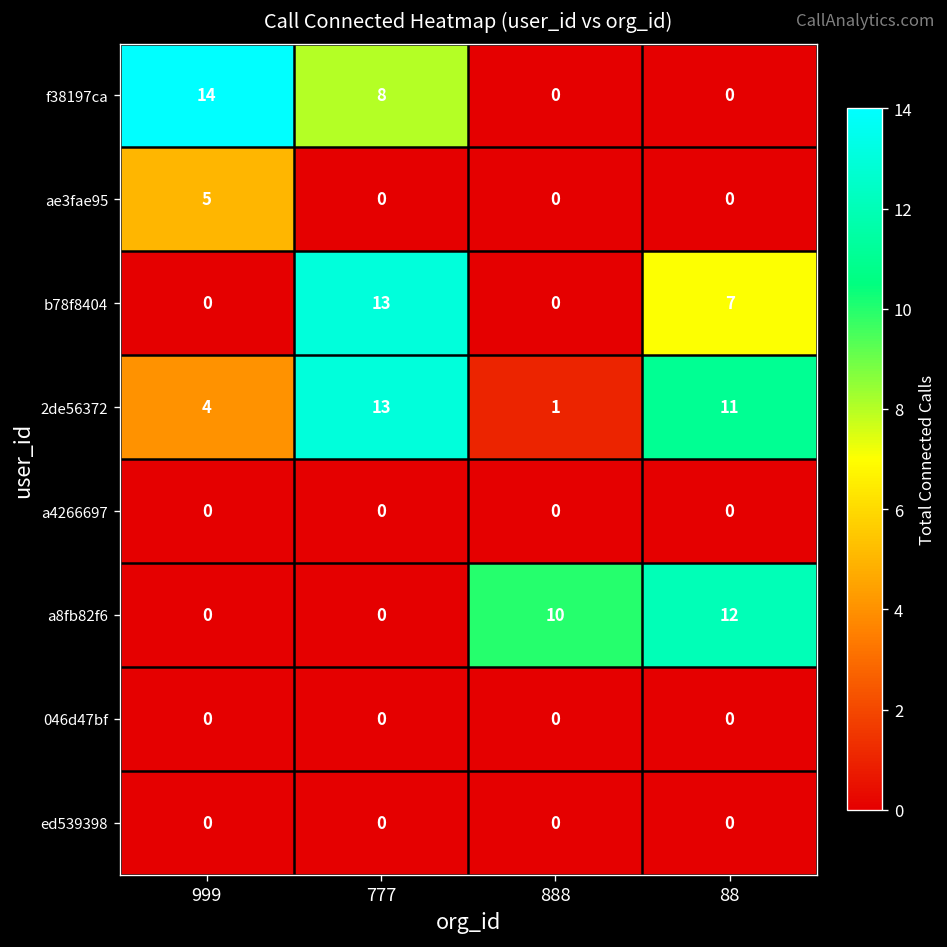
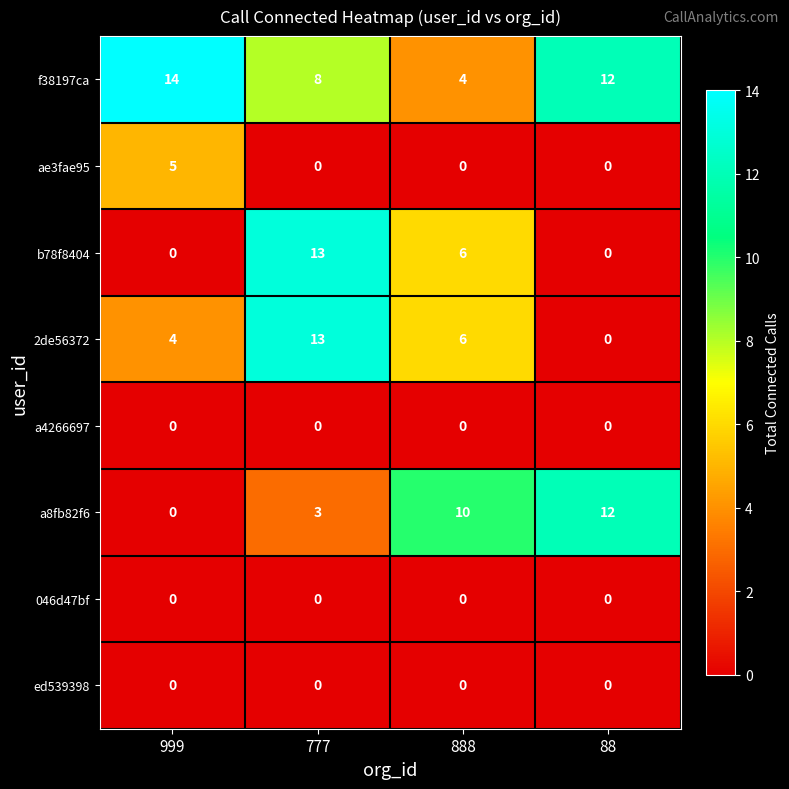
f38197ca, 888: 0 -> 4
f38197ca, 88: 0 -> 12
b78f8404, 888: 0 -> 6
b78f8404, 88: 7 -> 0
2de56372, 888: 1 -> 6
2de56372, 88: 11 -> 0
a8fb82f6, 777: 0 -> 3
